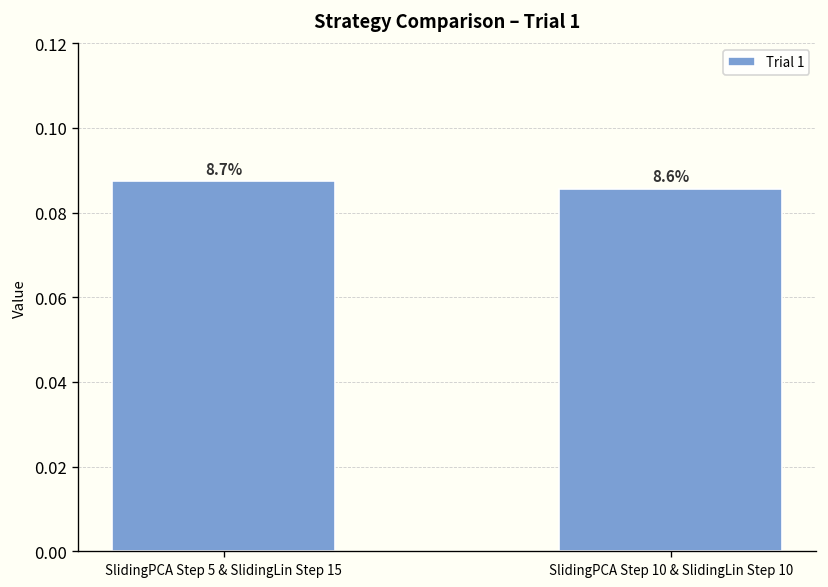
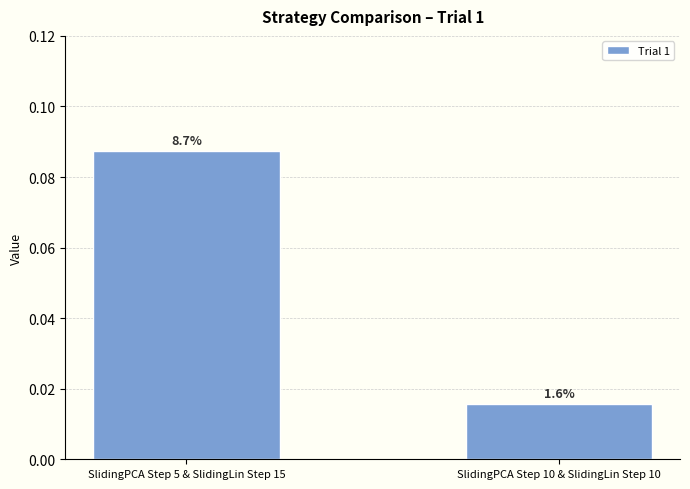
SlidingPCA Step 10 & SlidingLin Step 10: 8.6% -> 1.6%
